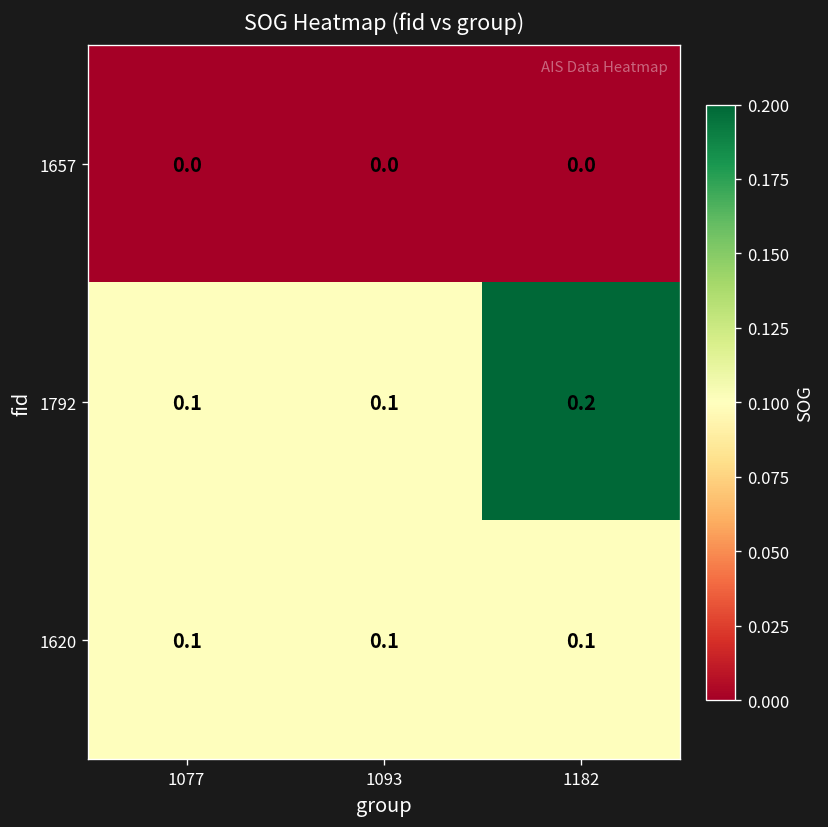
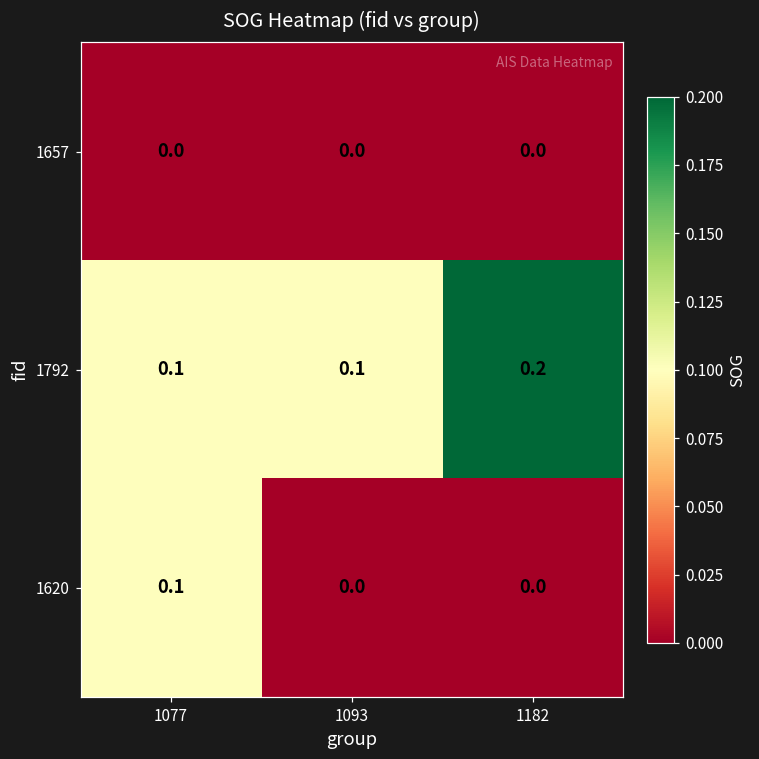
1620, 1093: 0.1 -> 0.0
1620, 1182: 0.1 -> 0.0
